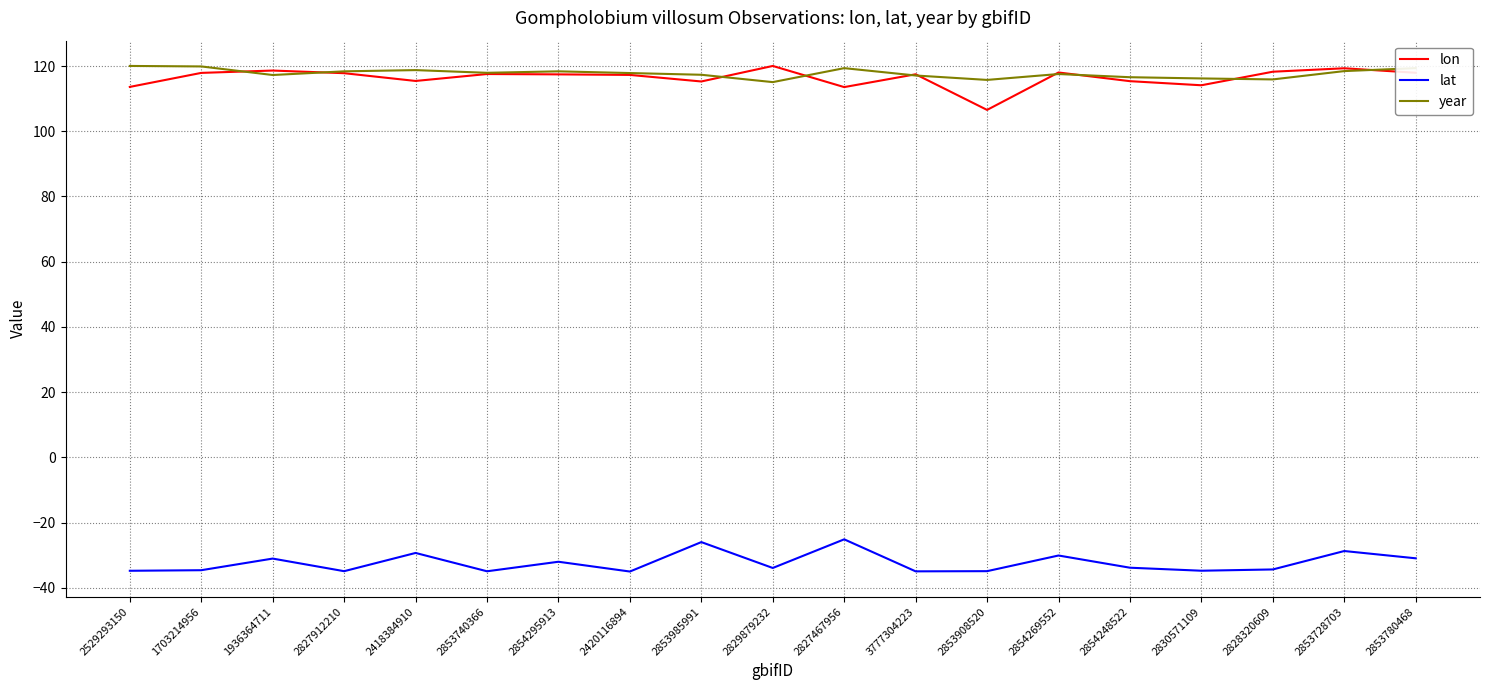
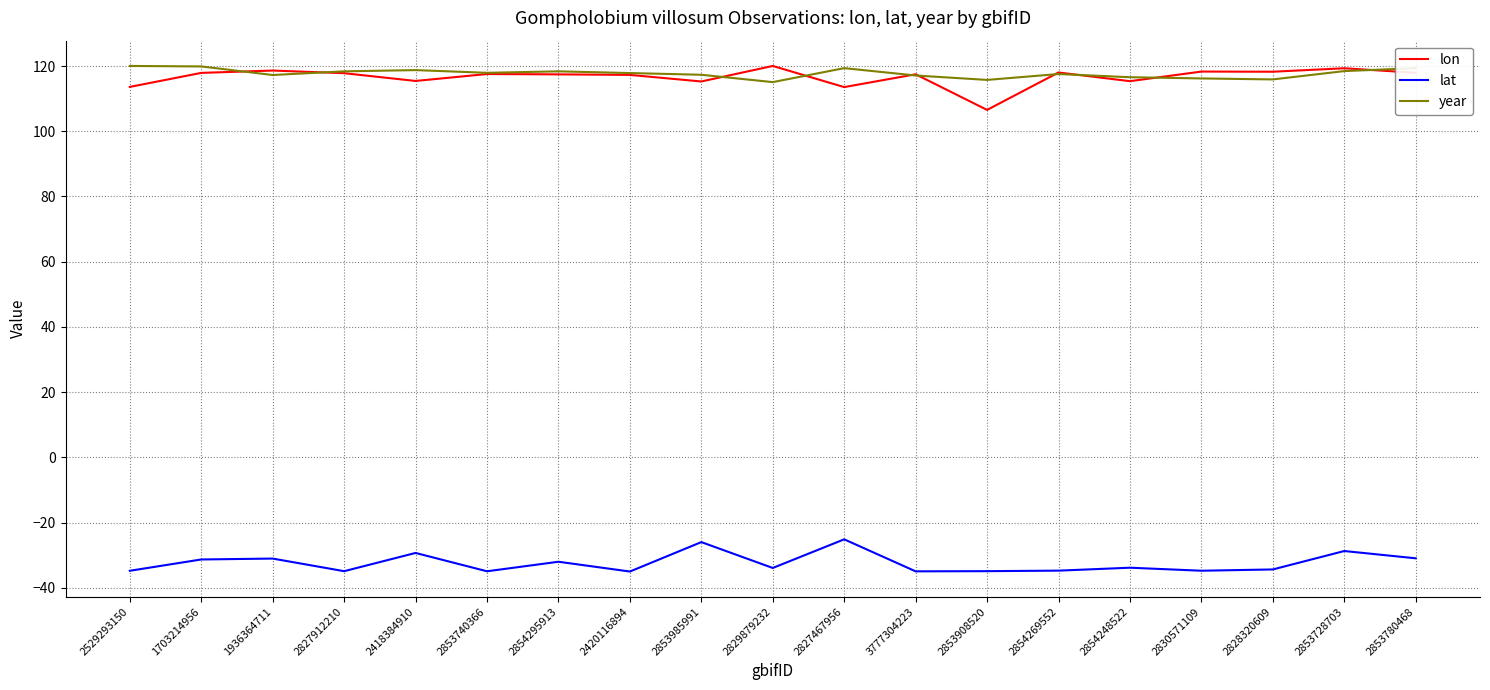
lat, 1703214956: -35 -> -31
lat, 2854269552: -30 -> -35
lon, 2830571109: 114 -> 118
